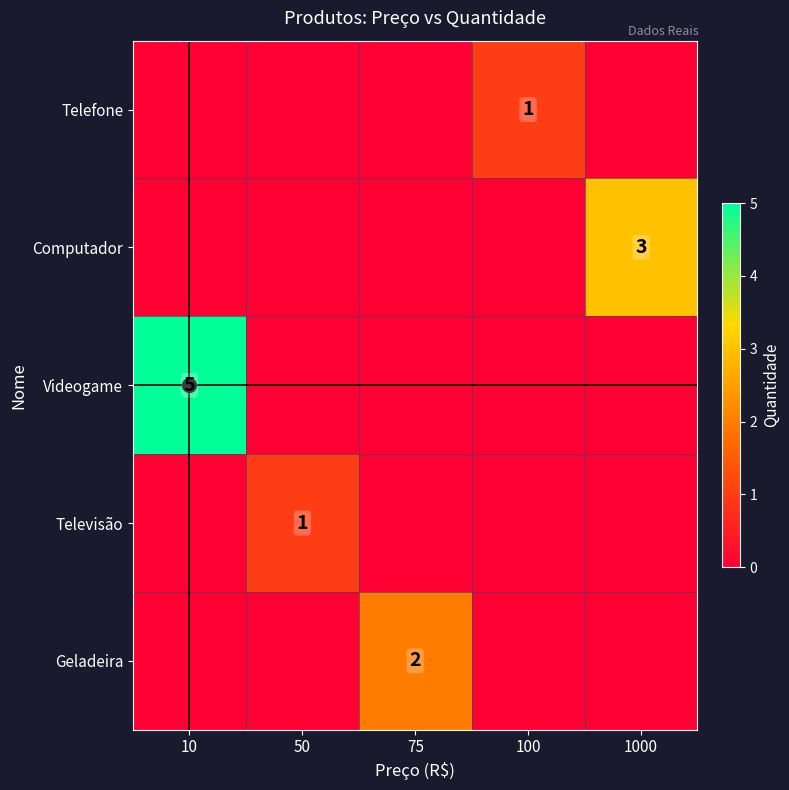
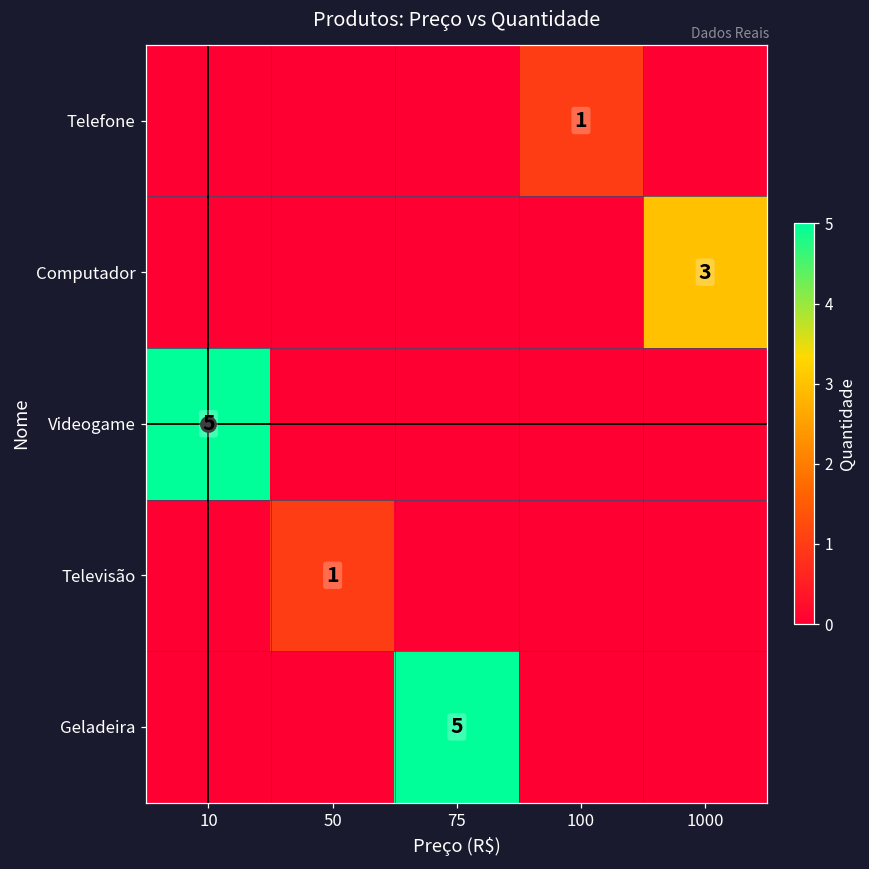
Geladeira, 75: 2 -> 5
